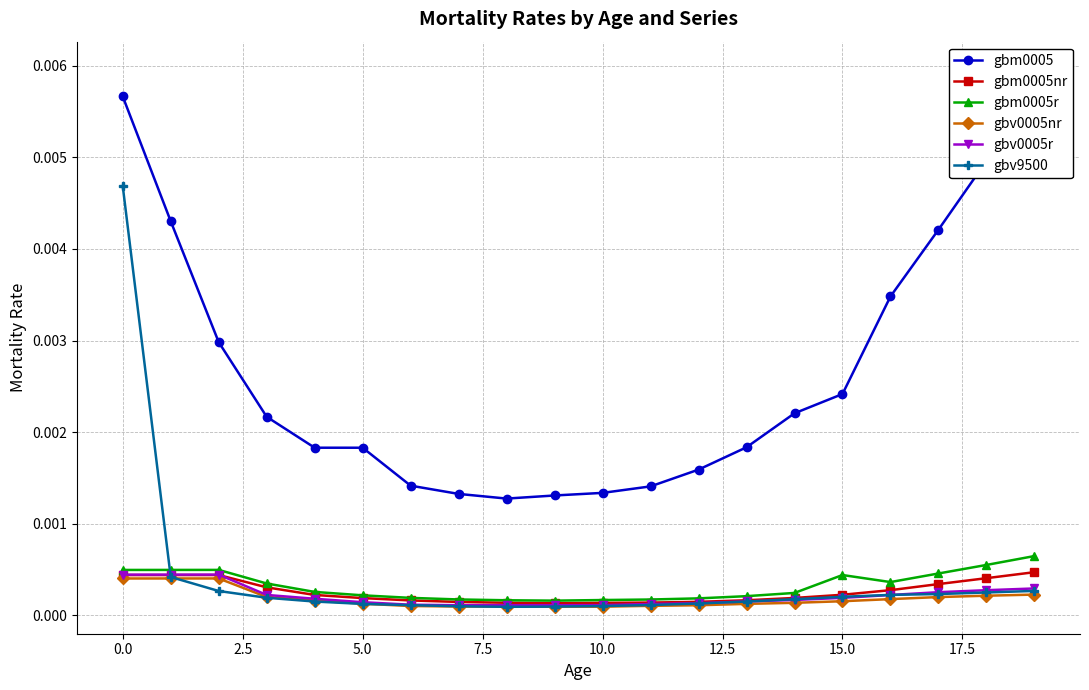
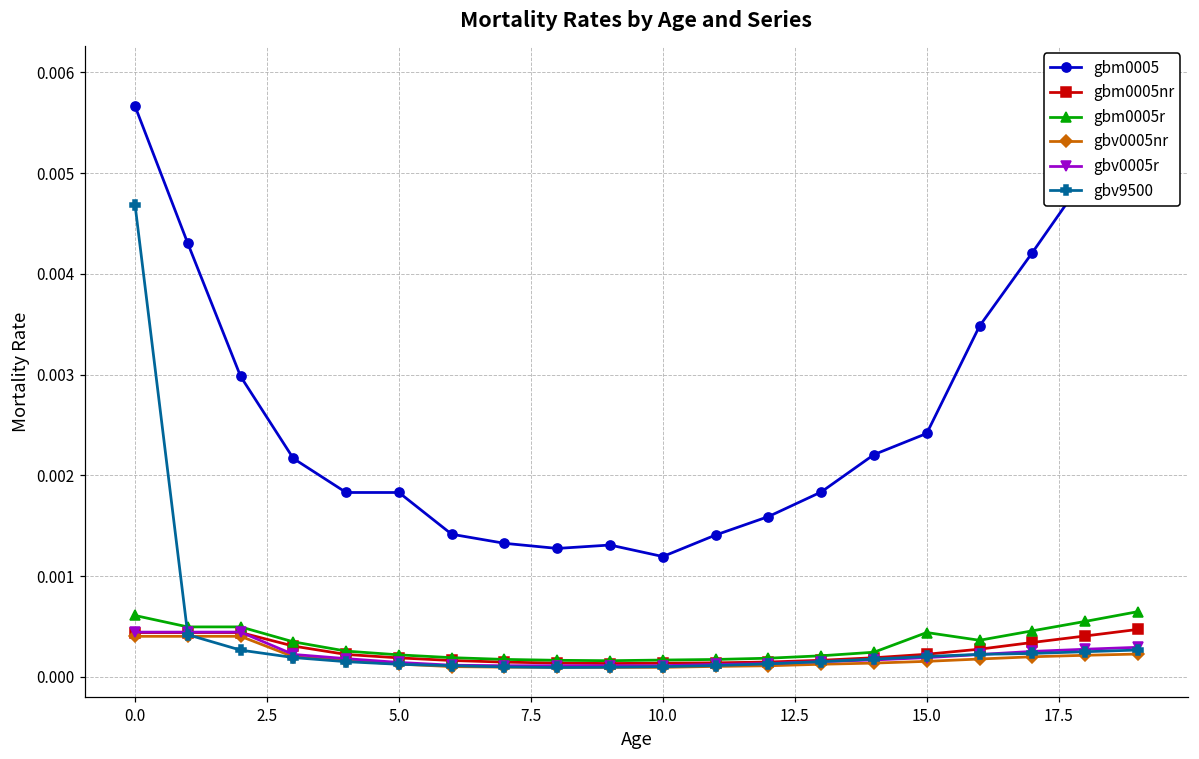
gbm0005r, 0.0: 0.0005 -> 0.0006
gbm0005, 10.0: 0.0013 -> 0.0012
